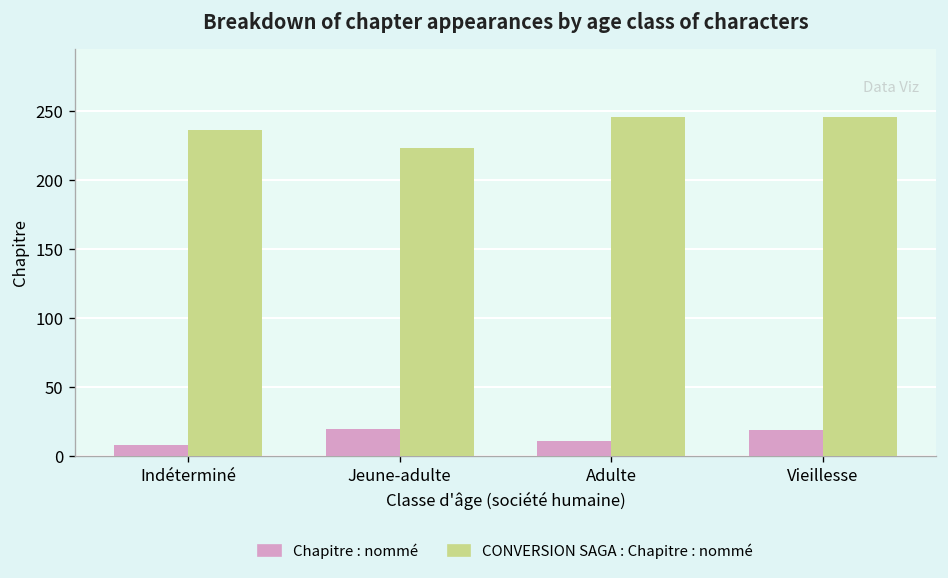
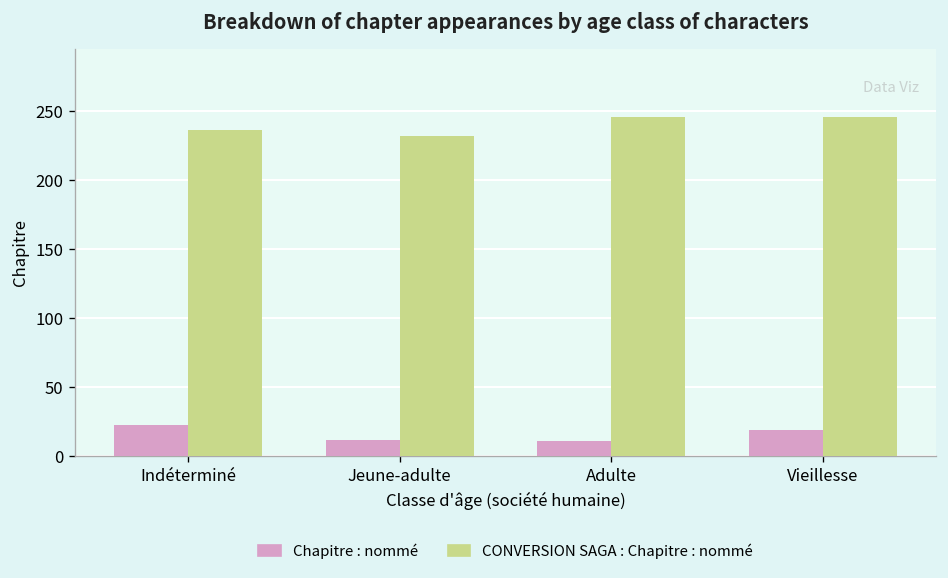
Chapitre : nommé, Indéterminé: 8 -> 23
Chapitre : nommé, Jeune-adulte: 20 -> 12
CONVERSION SAGA : Chapitre : nommé, Jeune-adulte: 223 -> 232
